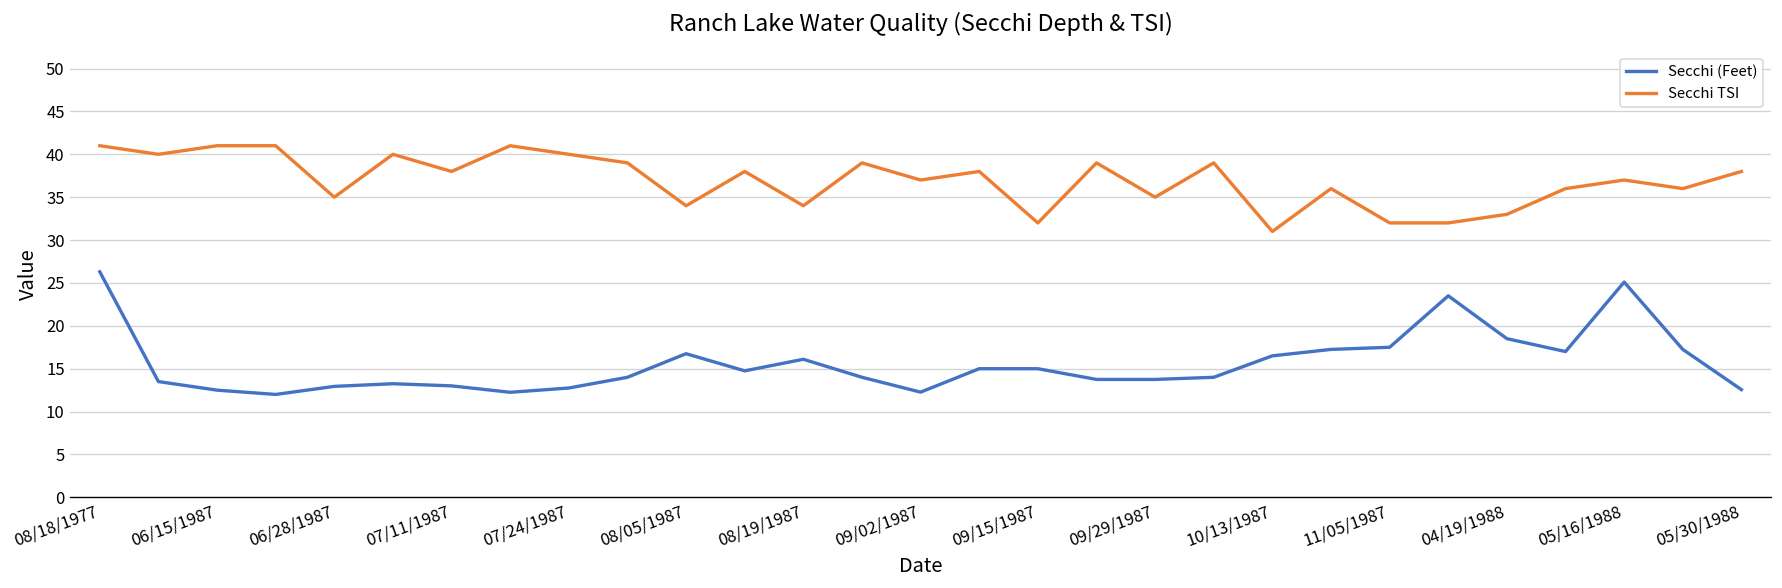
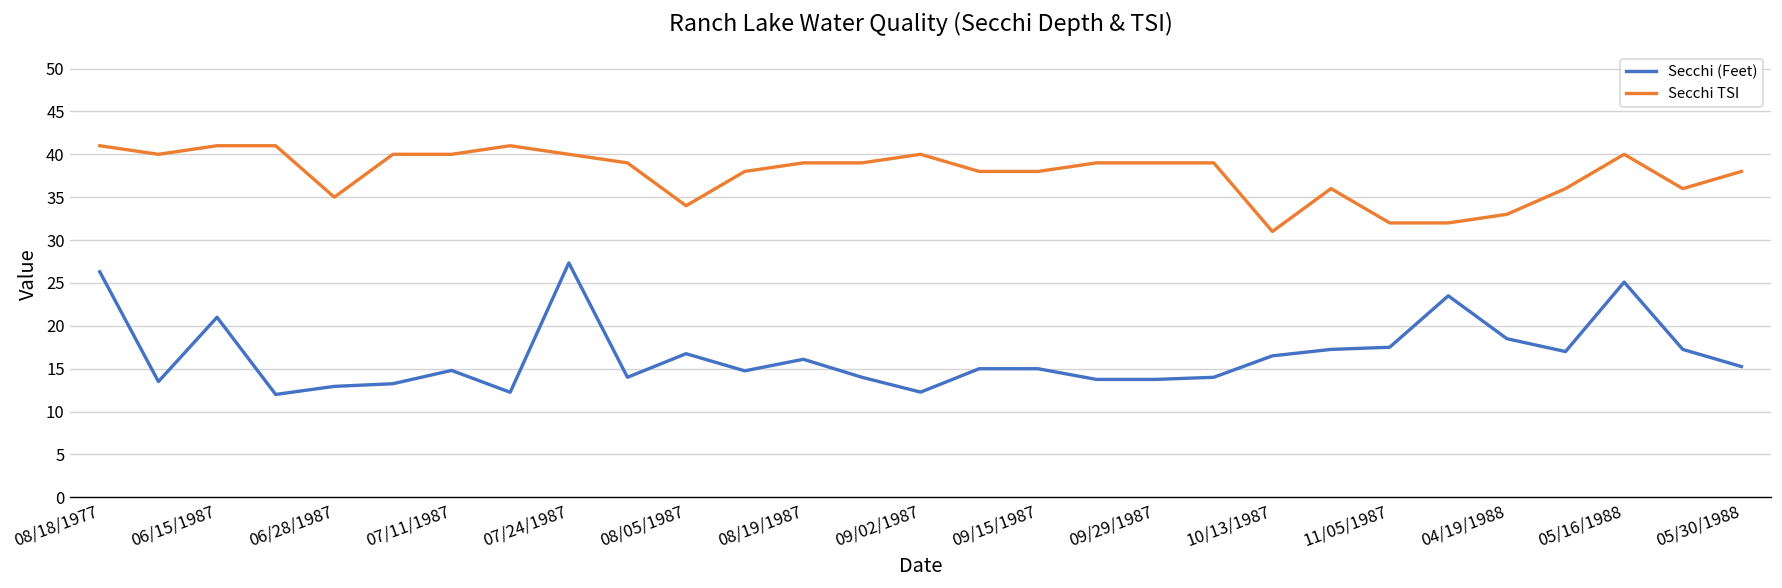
Secchi (Feet), 06/15/1987: 13 -> 21
Secchi (Feet), 07/11/1987: 13 -> 15
Secchi TSI, 07/11/1987: 38 -> 40
Secchi (Feet), 07/24/1987: 13 -> 27
Secchi TSI, 08/19/1987: 34 -> 39
Secchi TSI, 09/02/1987: 37 -> 40
Secchi TSI, 09/15/1987: 32 -> 38
Secchi TSI, 09/29/1987: 35 -> 39
Secchi TSI, 05/16/1988: 37 -> 40
Secchi (Feet), 05/30/1988: 13 -> 15
